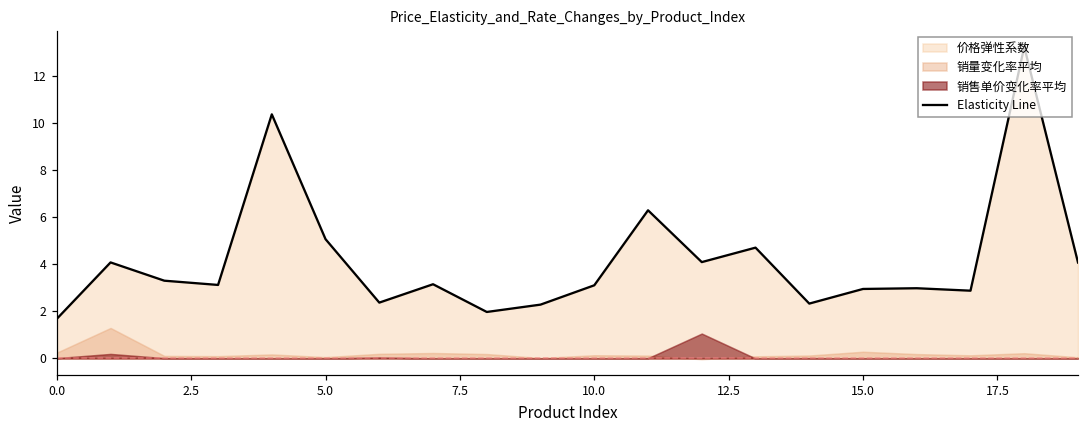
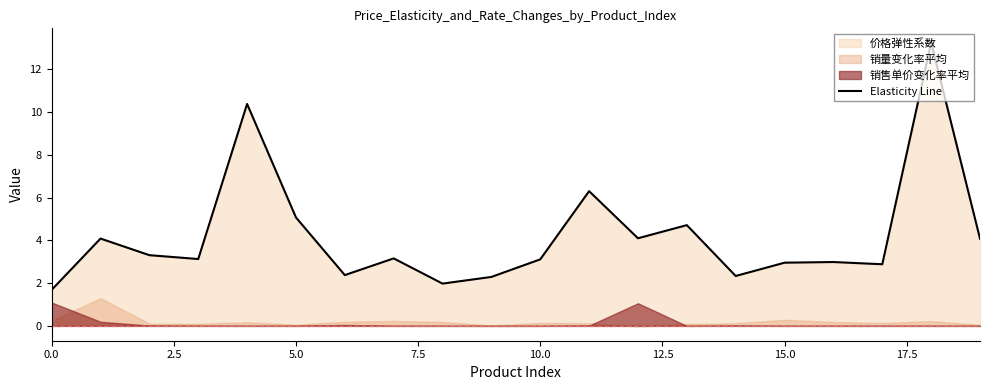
销售单价变化率平均, 0.0: 0.0 -> 1.1
